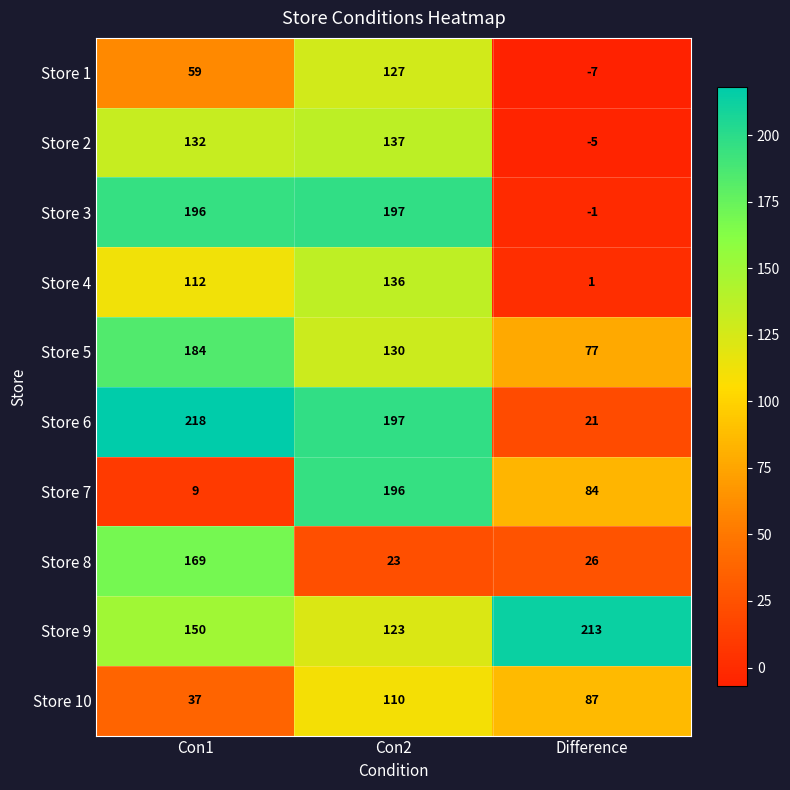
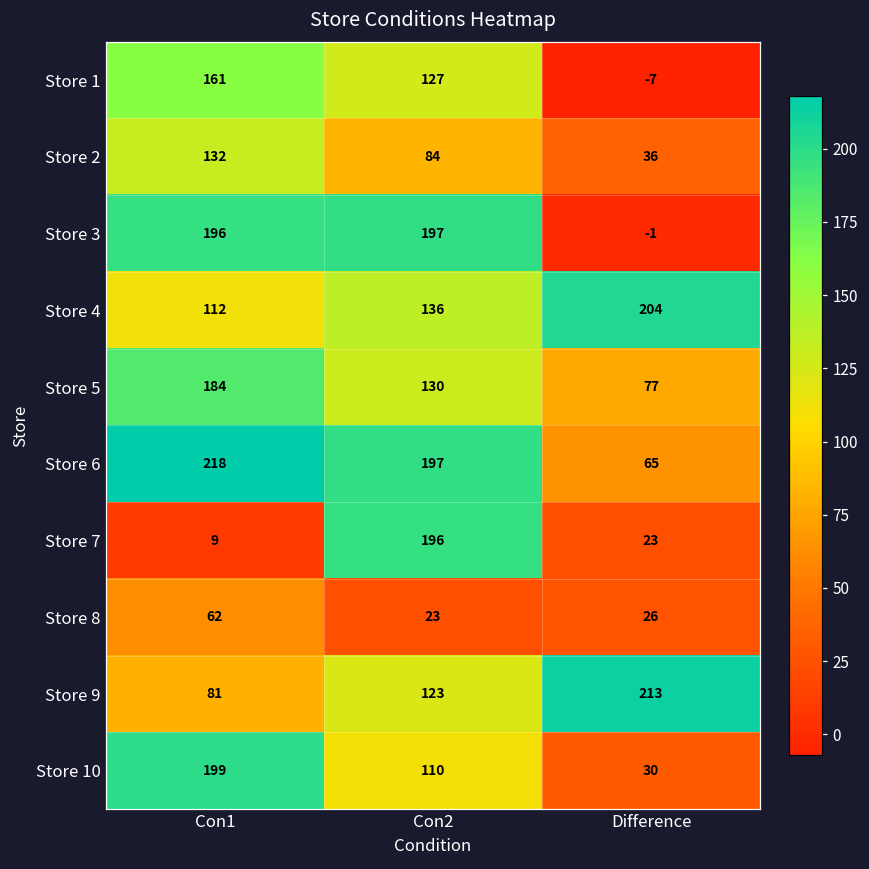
Store 1, Con1: 59 -> 161
Store 2, Con2: 137 -> 84
Store 2, Difference: -5 -> 36
Store 4, Difference: 1 -> 204
Store 6, Difference: 21 -> 65
Store 7, Difference: 84 -> 23
Store 8, Con1: 169 -> 62
Store 9, Con1: 150 -> 81
Store 10, Con1: 37 -> 199
Store 10, Difference: 87 -> 30
